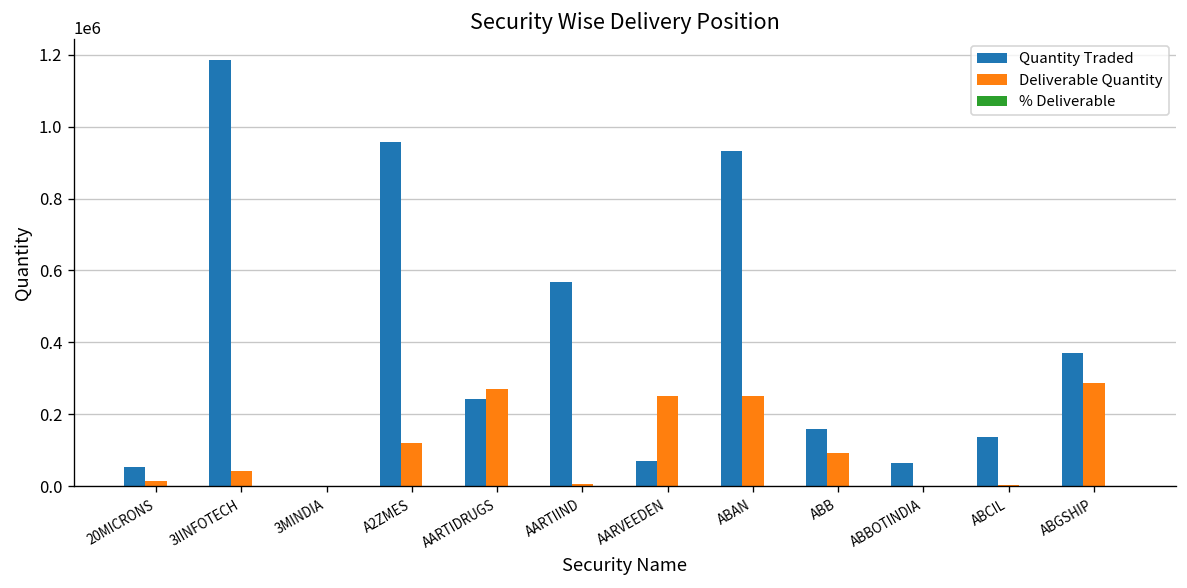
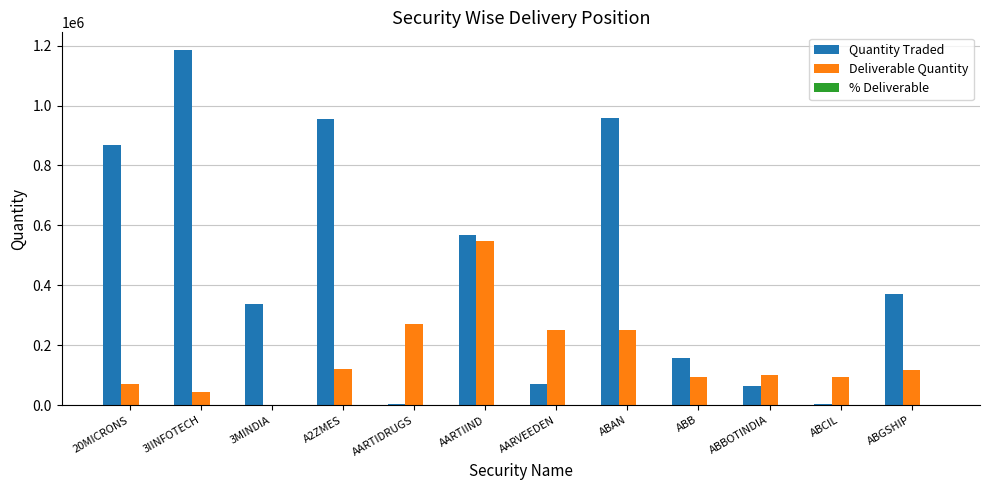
Quantity Traded, 20MICRONS: 50000 -> 870000
Deliverable Quantity, 20MICRONS: 10000 -> 70000
Quantity Traded, 3MINDIA: 0 -> 340000
Quantity Traded, AARTIDRUGS: 240000 -> 0
Deliverable Quantity, AARTIIND: 10000 -> 550000
Quantity Traded, ABAN: 930000 -> 960000
Deliverable Quantity, ABBOTINDIA: 0 -> 100000
Quantity Traded, ABCIL: 140000 -> 0
Deliverable Quantity, ABCIL: 0 -> 90000
Deliverable Quantity, ABGSHIP: 290000 -> 120000
